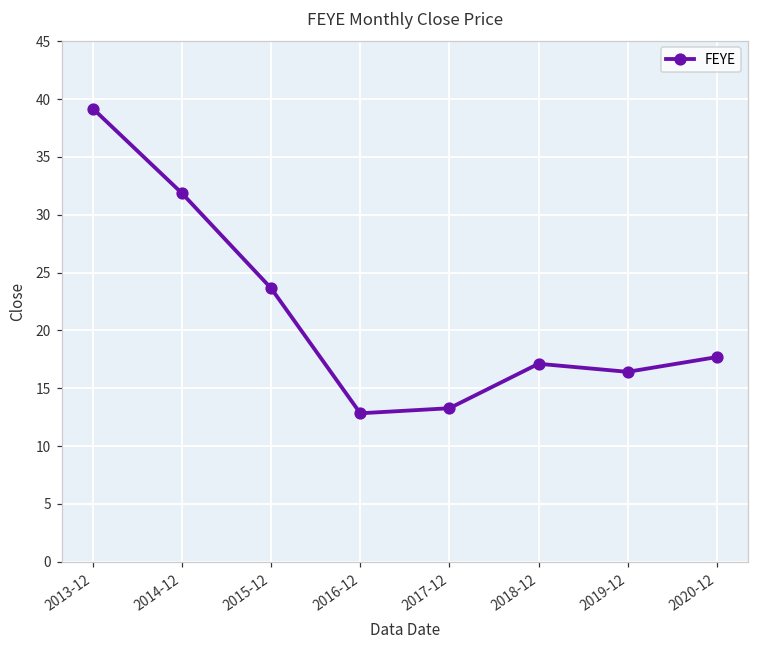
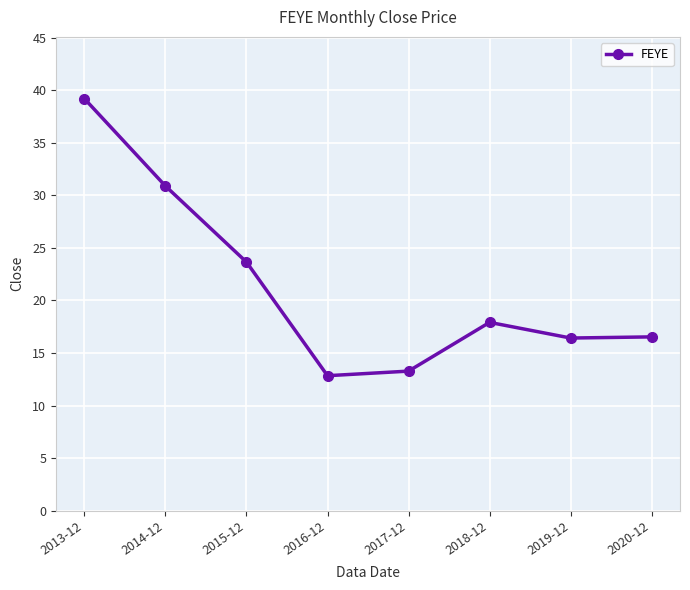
2014-12: 31.9 -> 30.9
2018-12: 17.1 -> 17.9
2020-12: 17.7 -> 16.5
